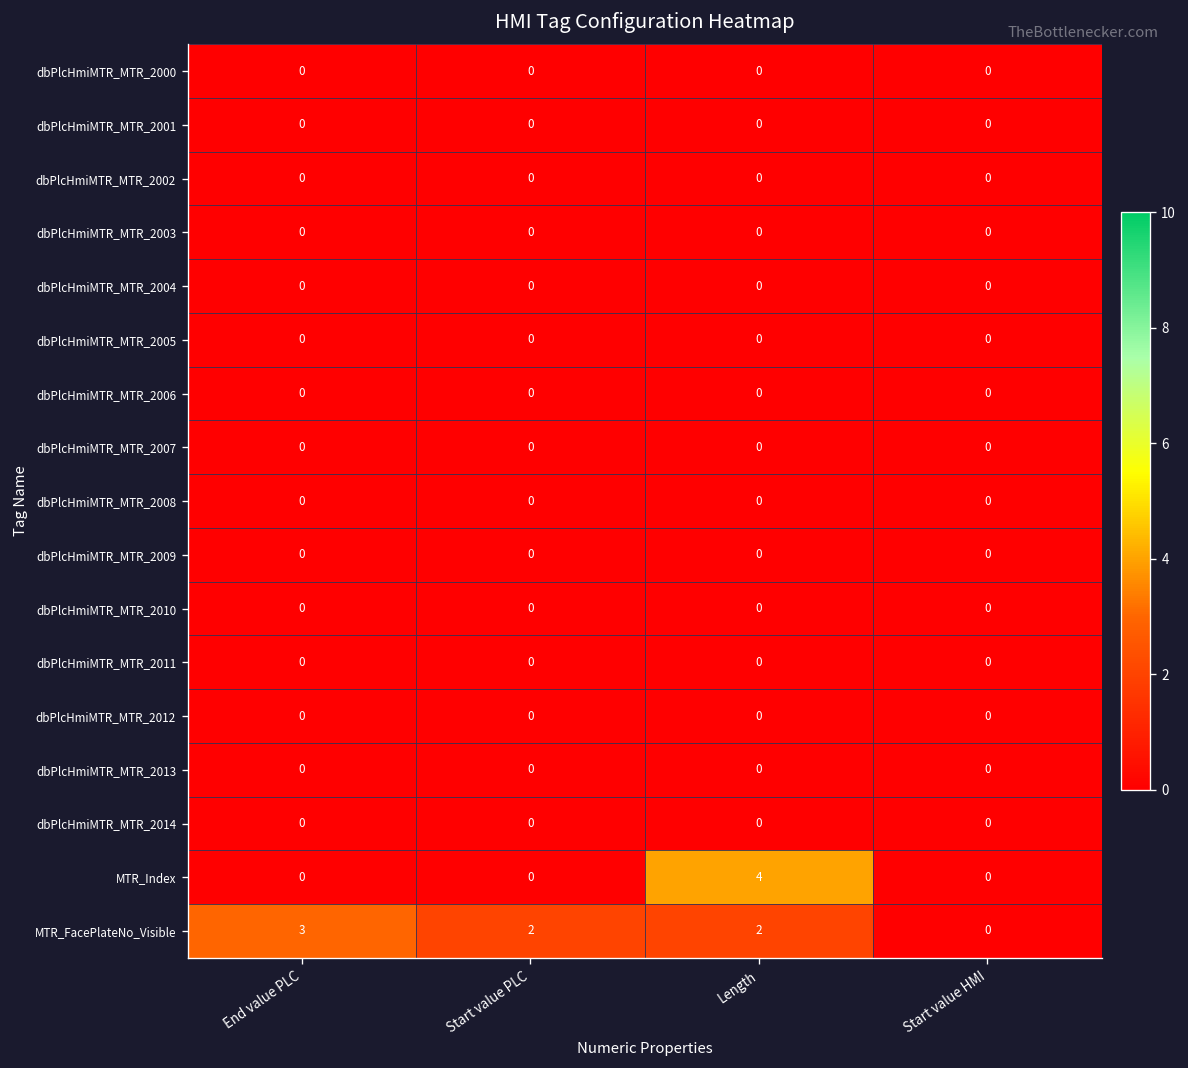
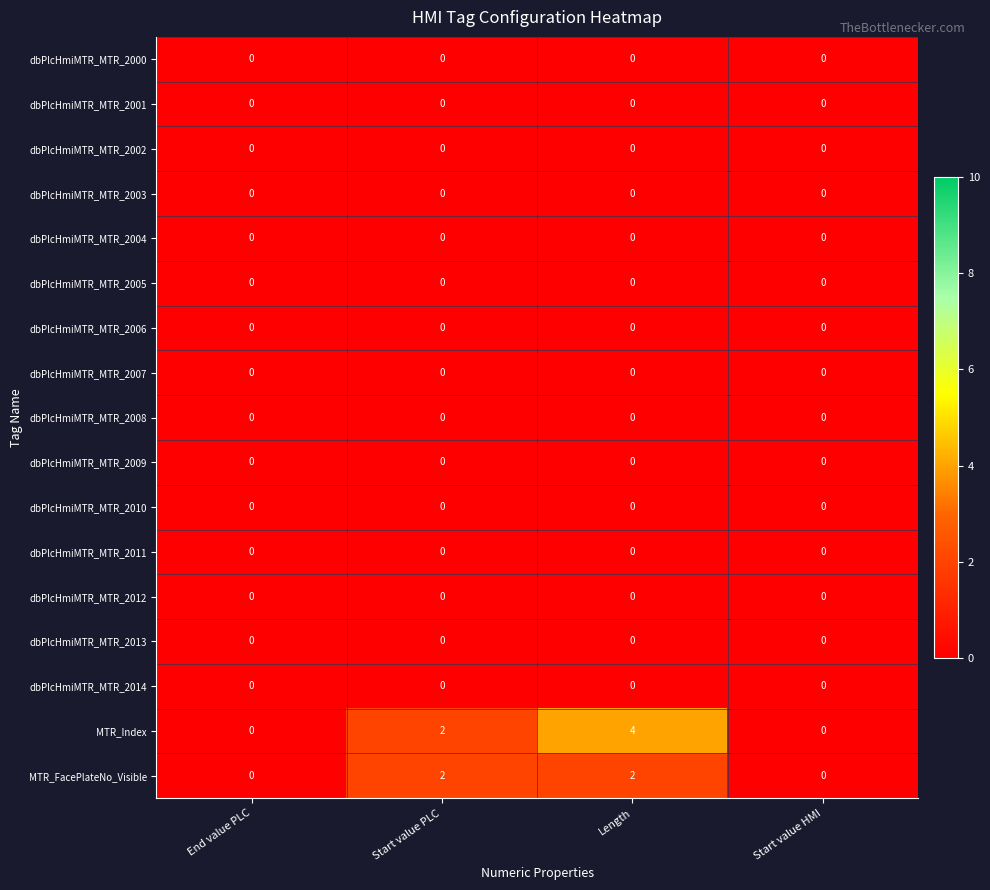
MTR_Index, Start value PLC: 0 -> 2
MTR_FacePlateNo_Visible, End value PLC: 3 -> 0
